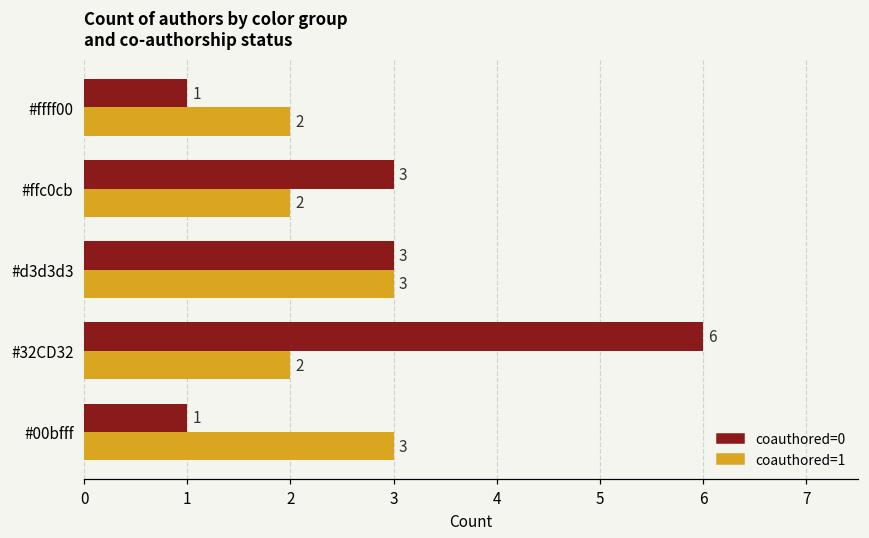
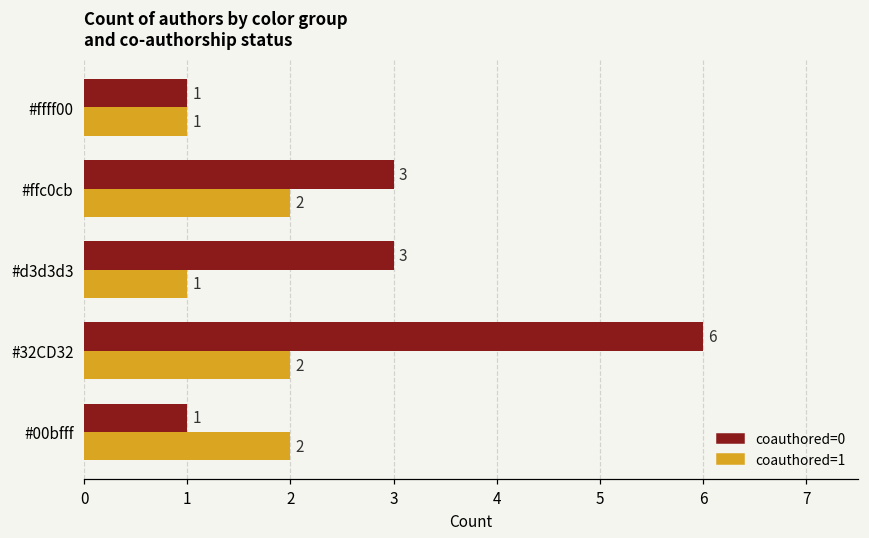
coauthored=1, #ffff00: 2 -> 1
coauthored=1, #d3d3d3: 3 -> 1
coauthored=1, #00bfff: 3 -> 2
